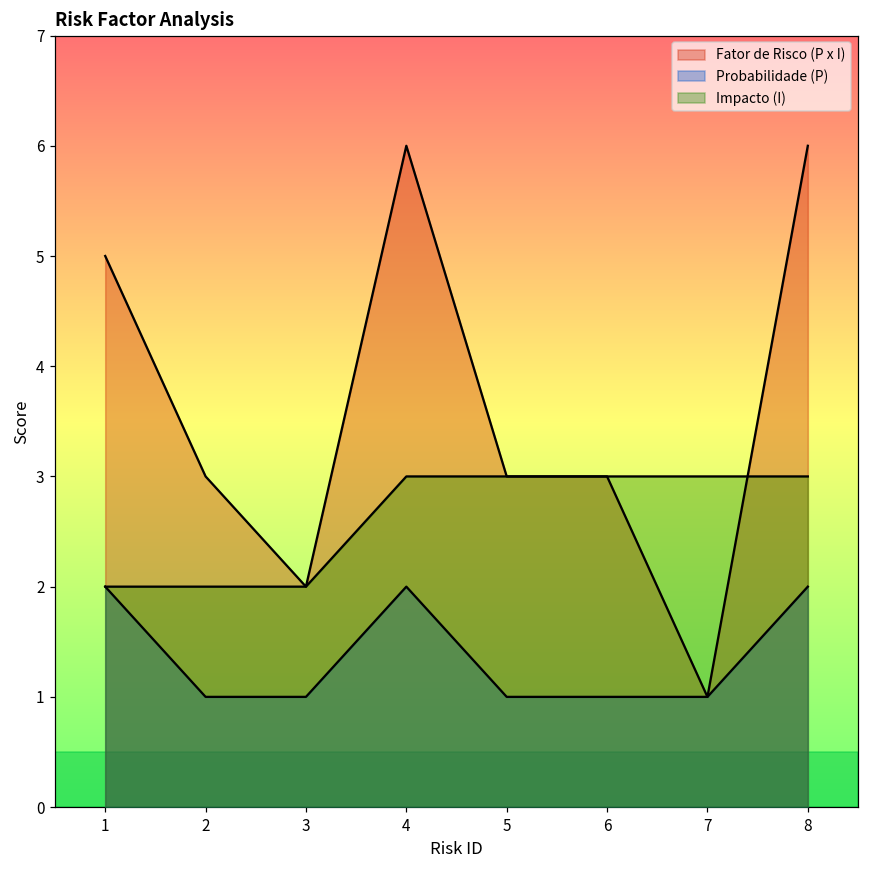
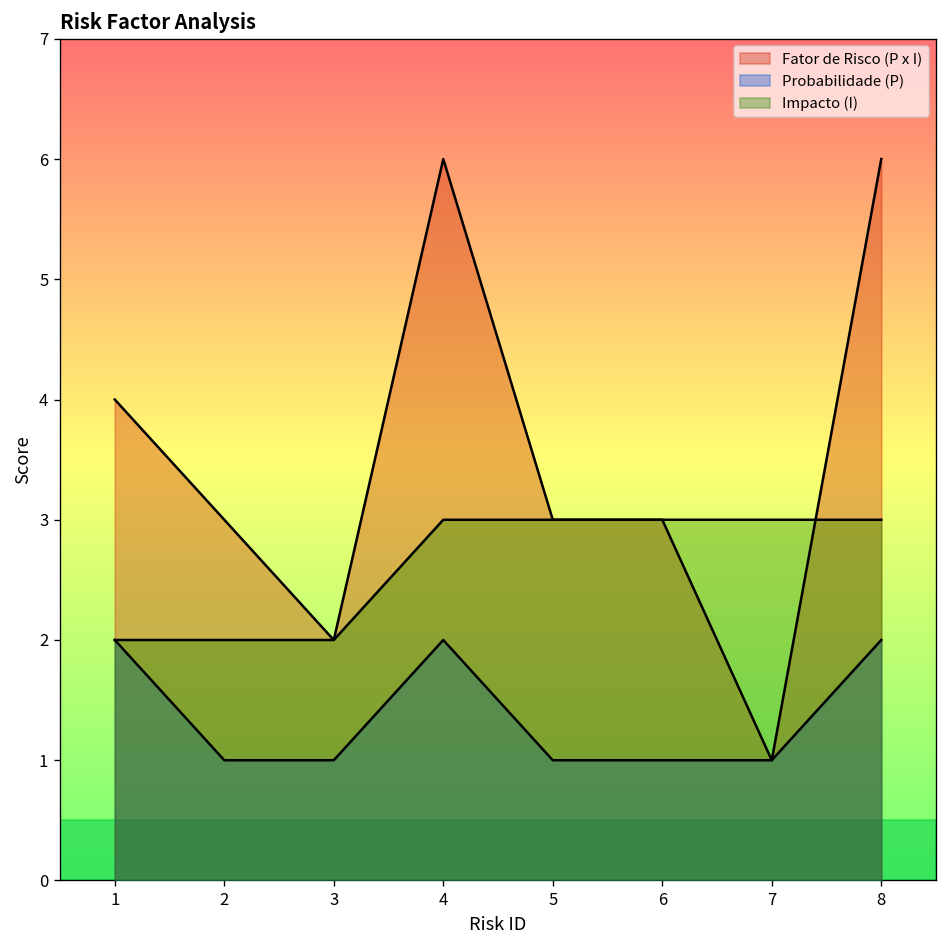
Fator de Risco (P x I), 1: 5 -> 4
